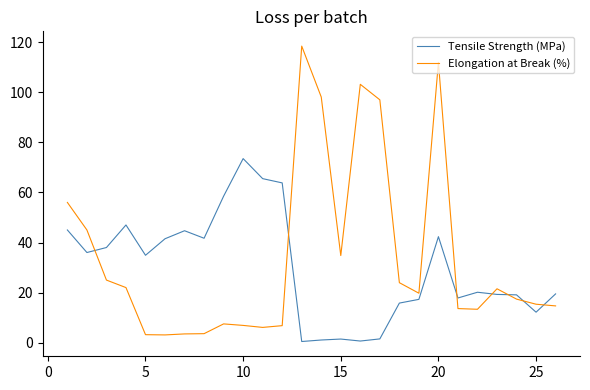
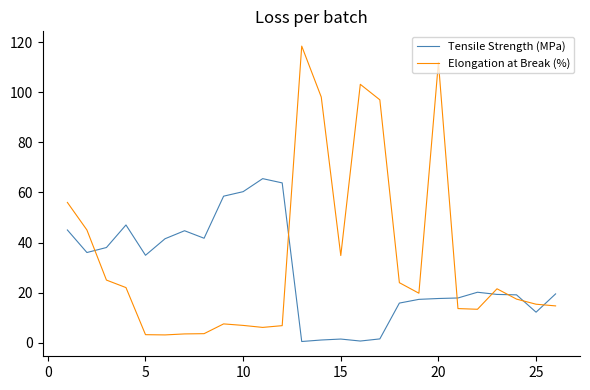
Tensile Strength (MPa), 10: 74 -> 60
Tensile Strength (MPa), 20: 42 -> 18
